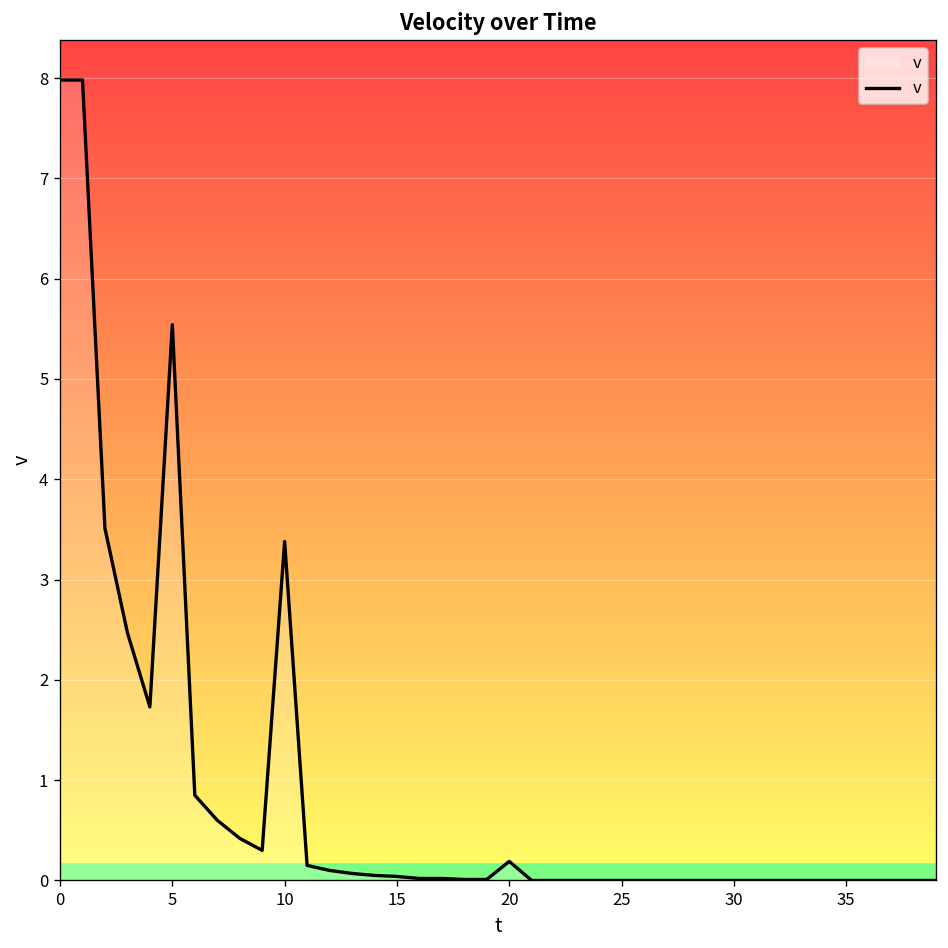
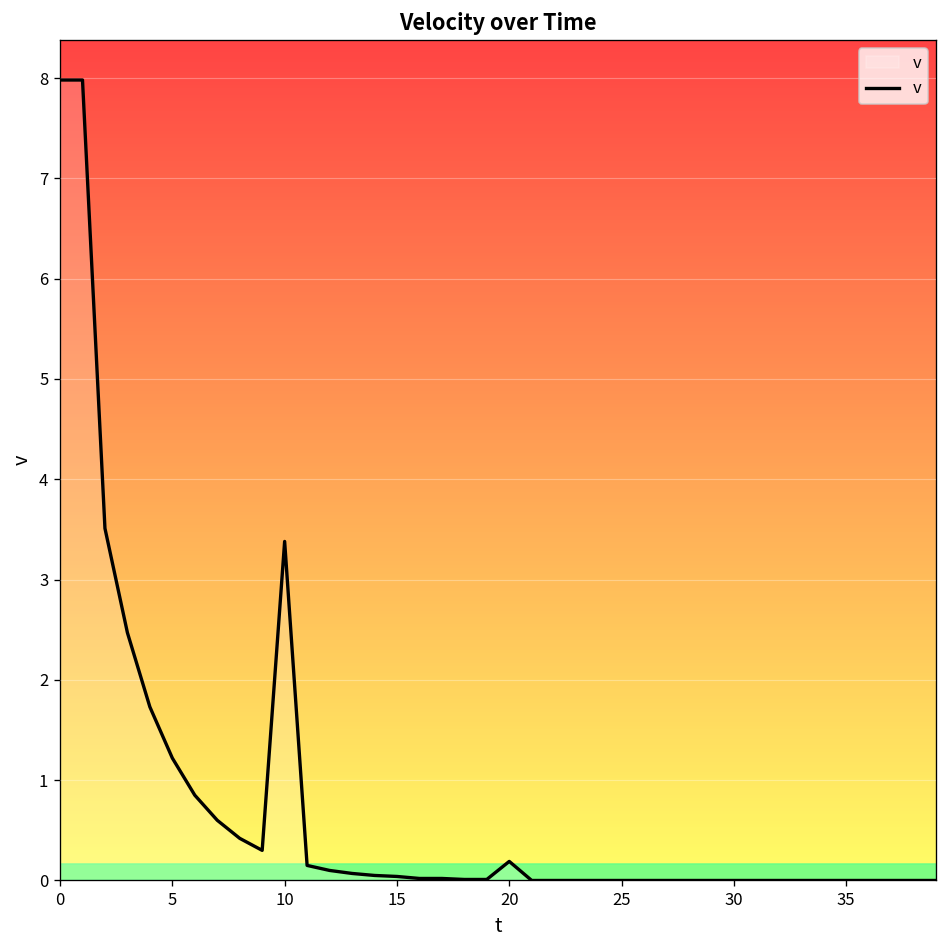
5: 5.5 -> 1.2
